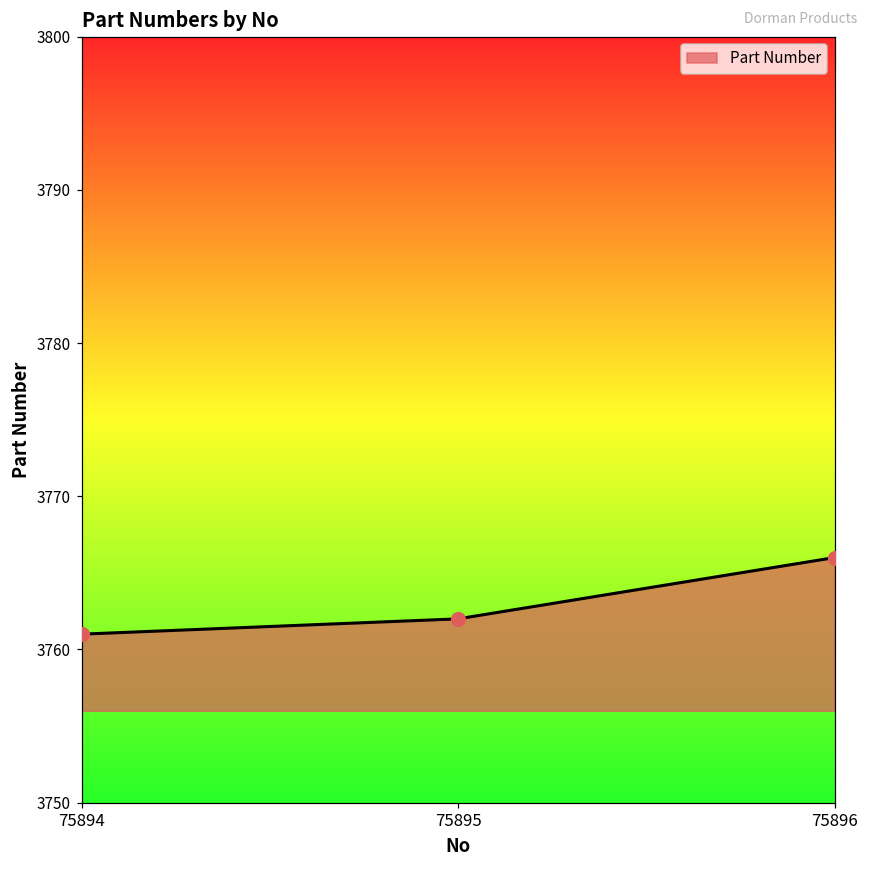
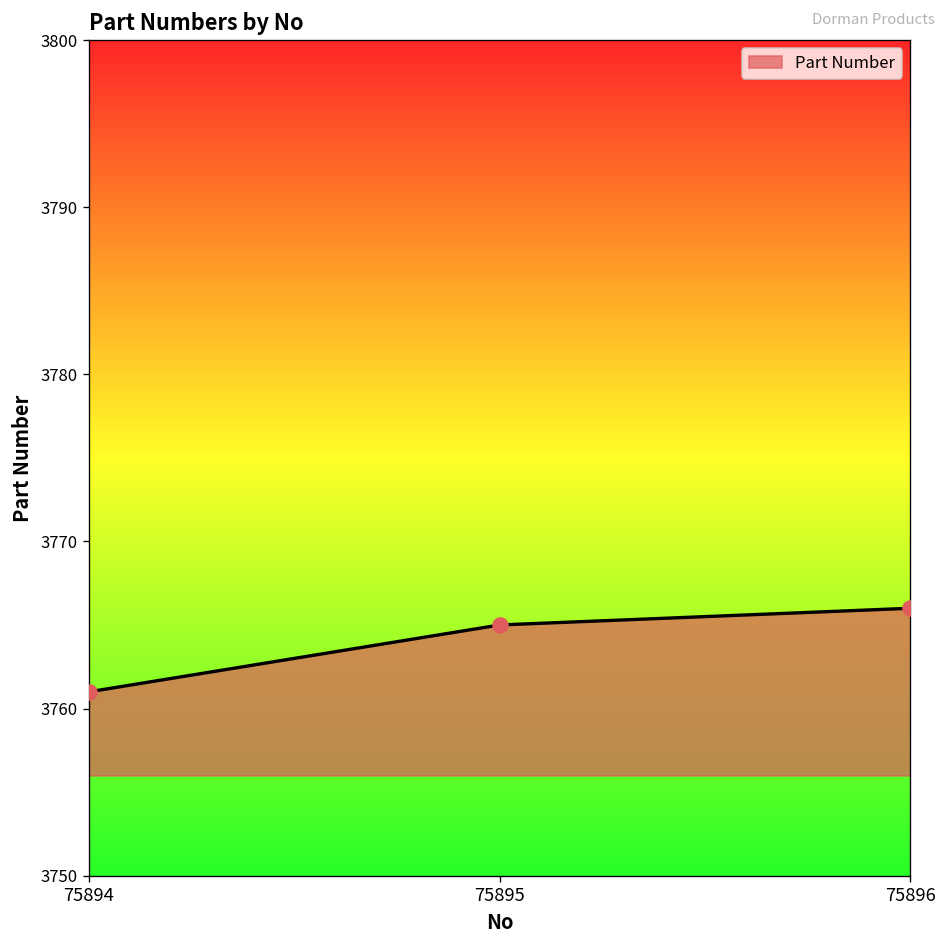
75895: 3762 -> 3765
